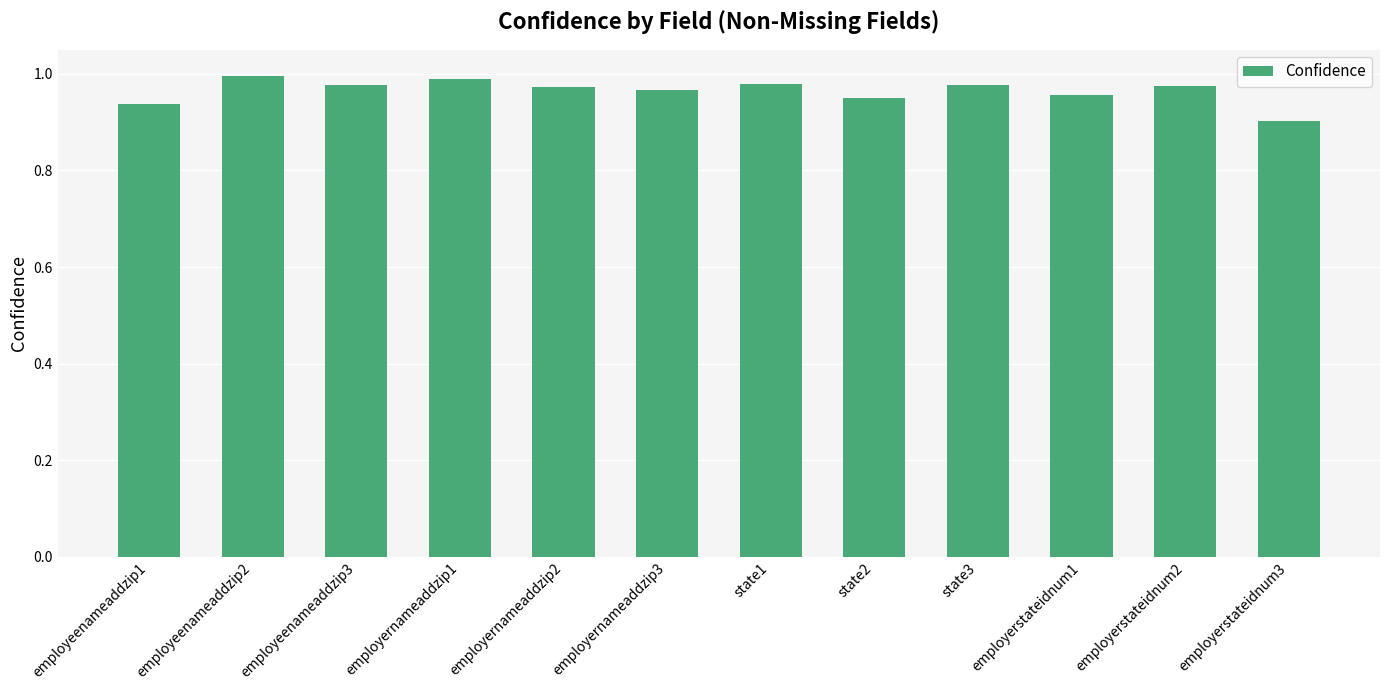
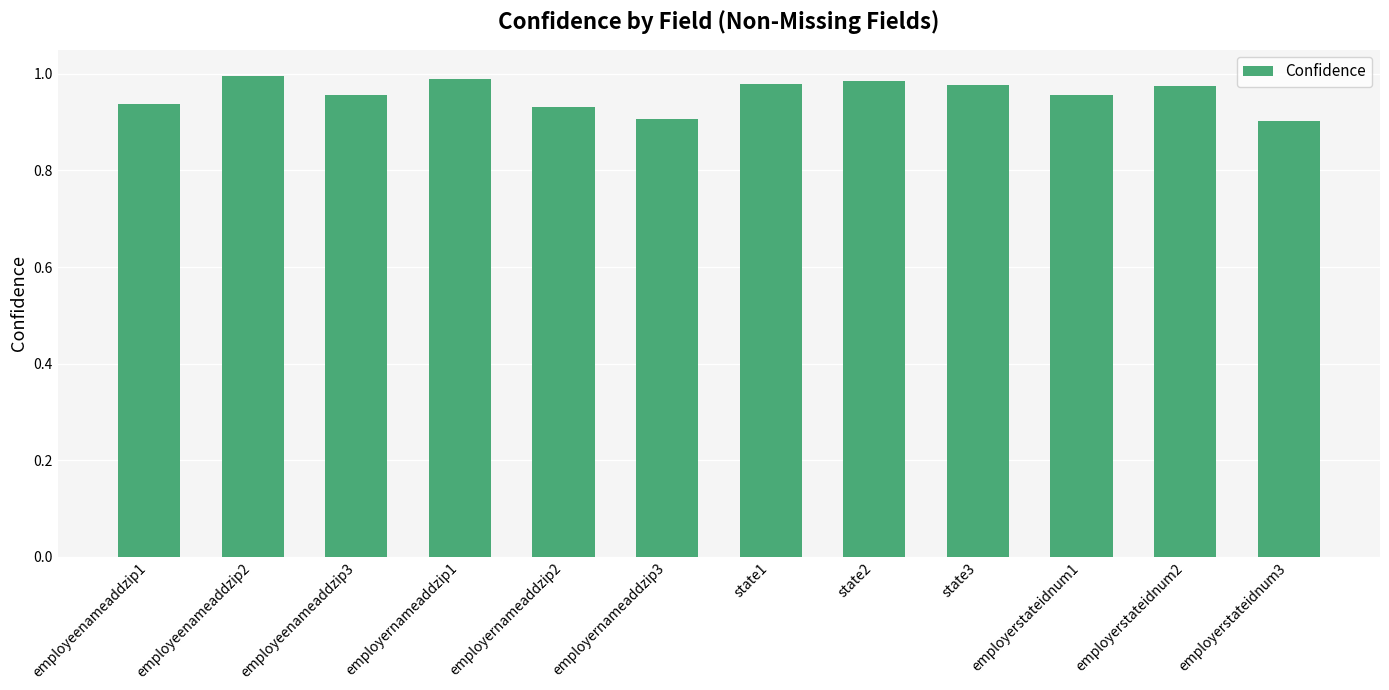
employeenameaddzip3: 0.98 -> 0.96
employernameaddzip2: 0.97 -> 0.93
employernameaddzip3: 0.97 -> 0.91
state2: 0.95 -> 0.99
